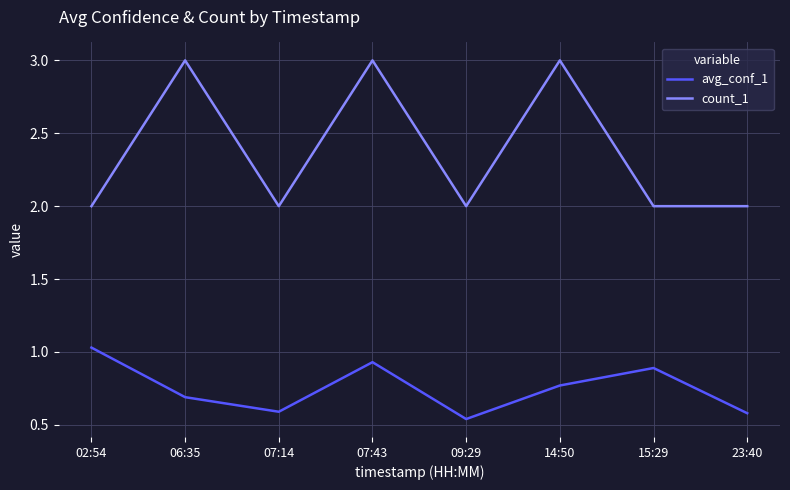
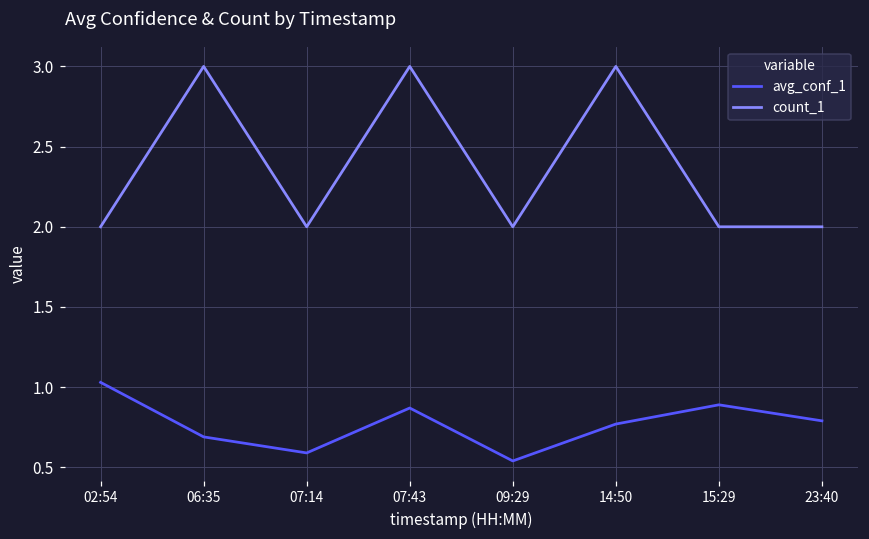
avg_conf_1, 07:43: 0.93 -> 0.87
avg_conf_1, 23:40: 0.58 -> 0.79
